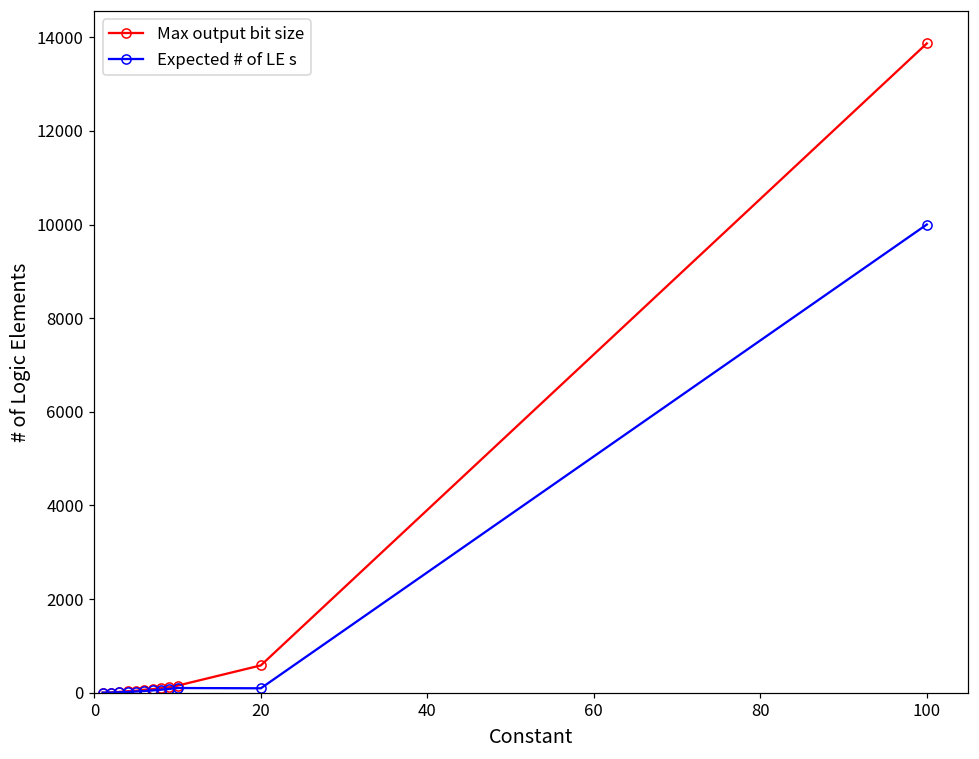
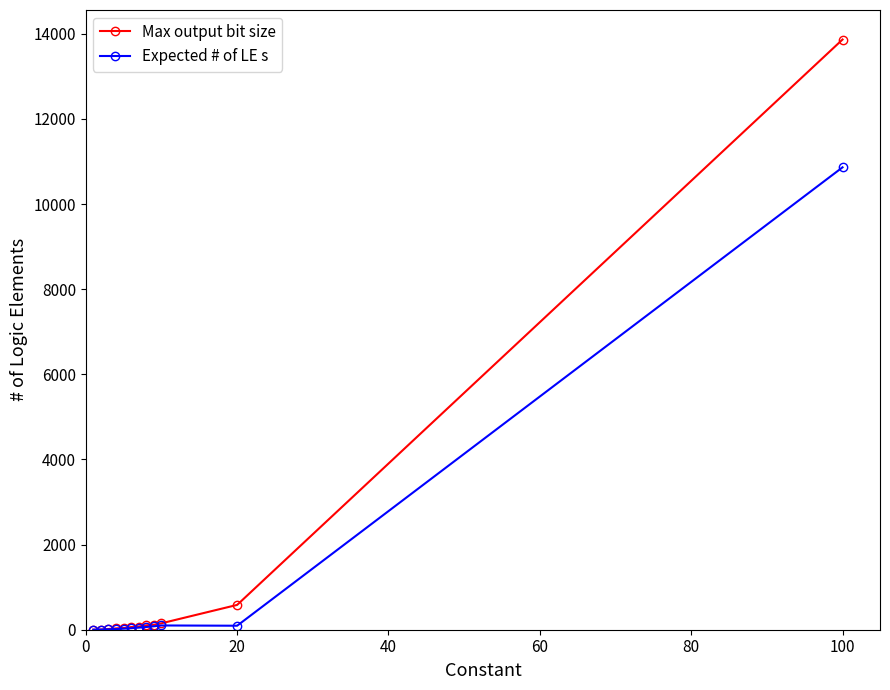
Expected # of LE s, 100: 10000 -> 10900
